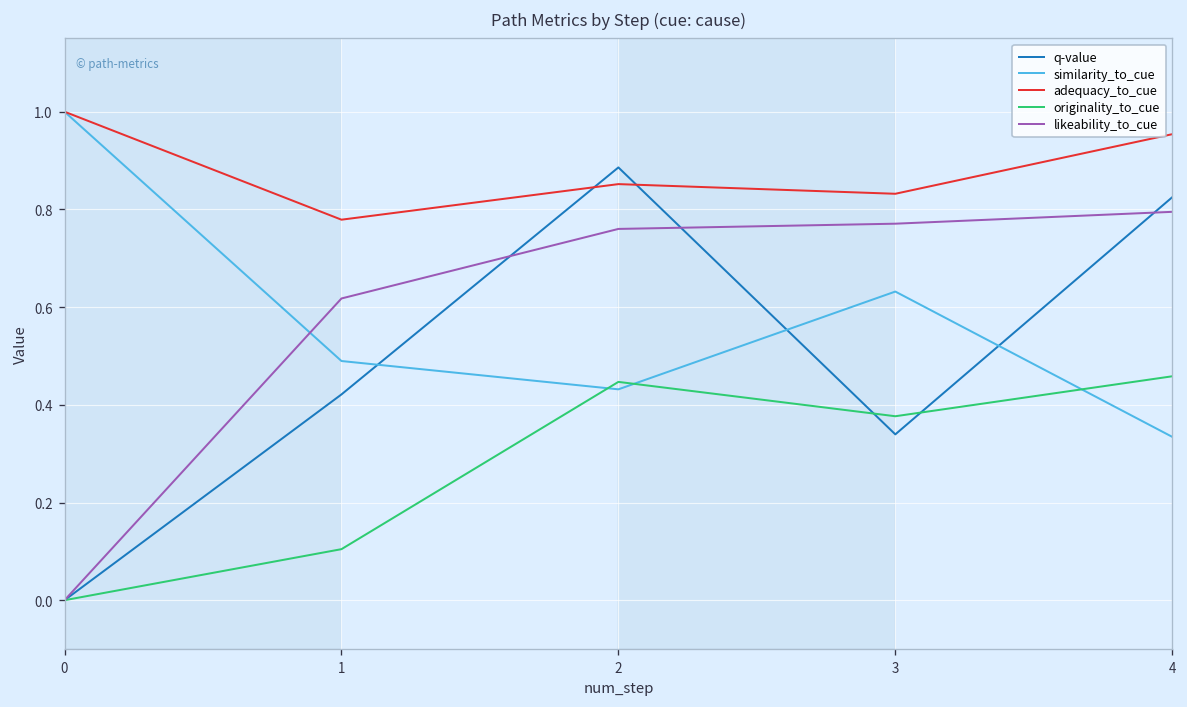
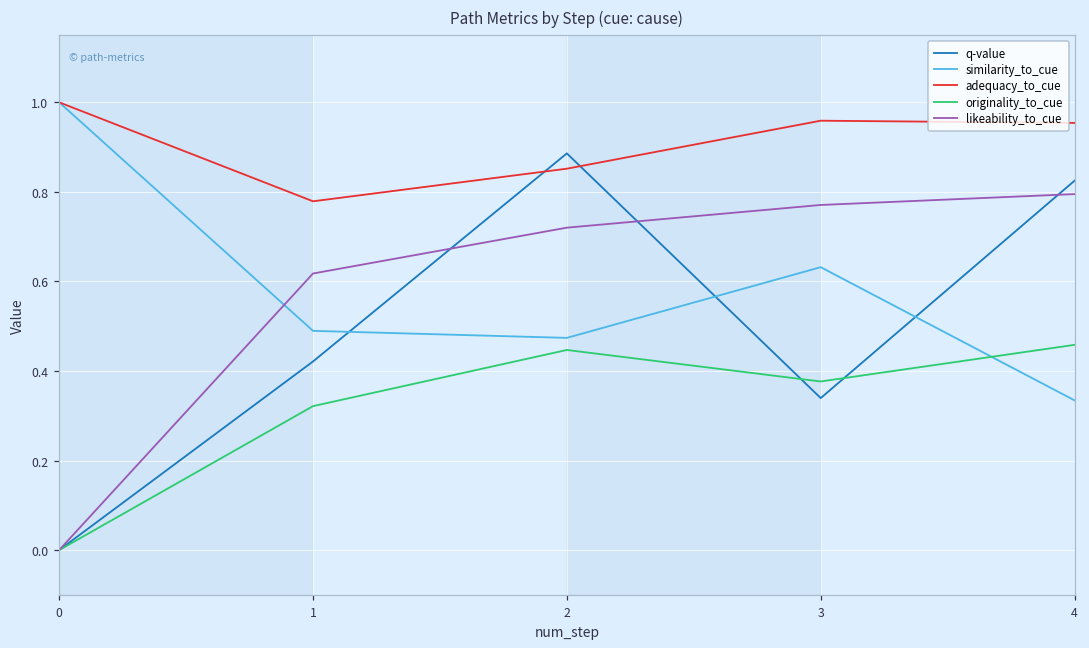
originality_to_cue, 1: 0.10 -> 0.32
similarity_to_cue, 2: 0.43 -> 0.47
likeability_to_cue, 2: 0.76 -> 0.72
adequacy_to_cue, 3: 0.83 -> 0.96
